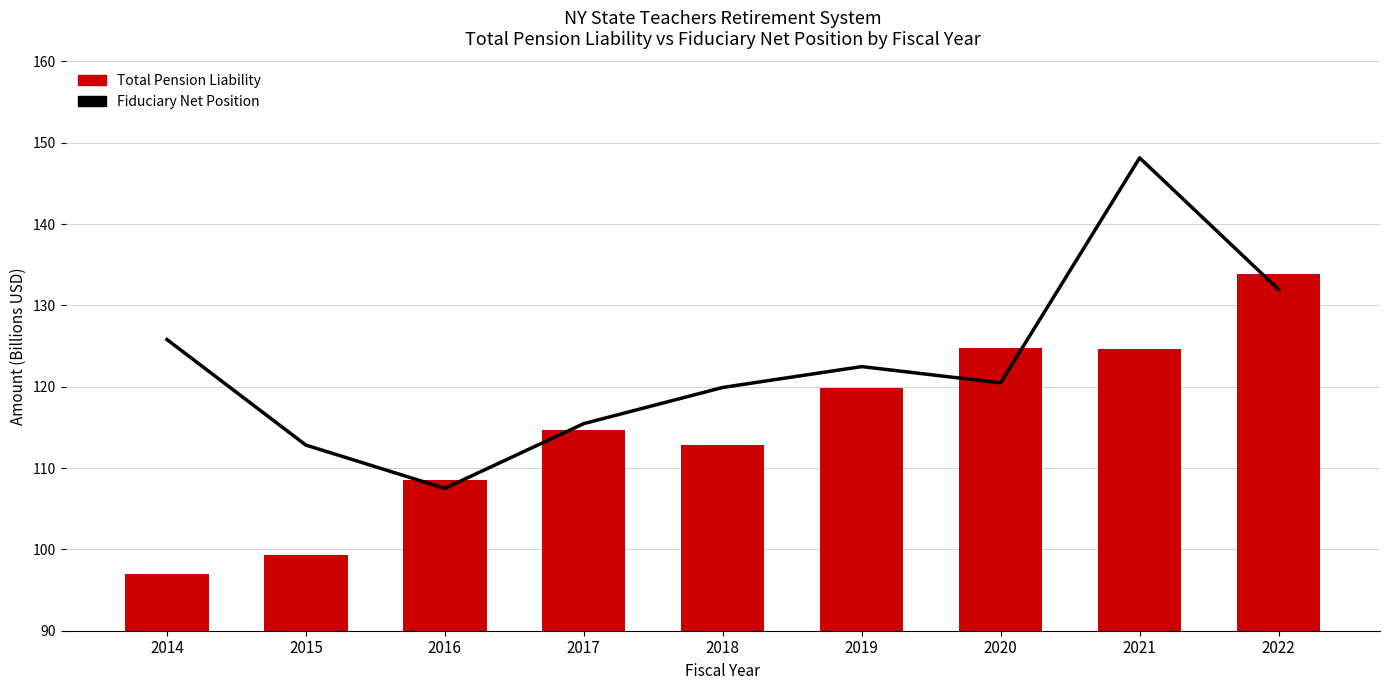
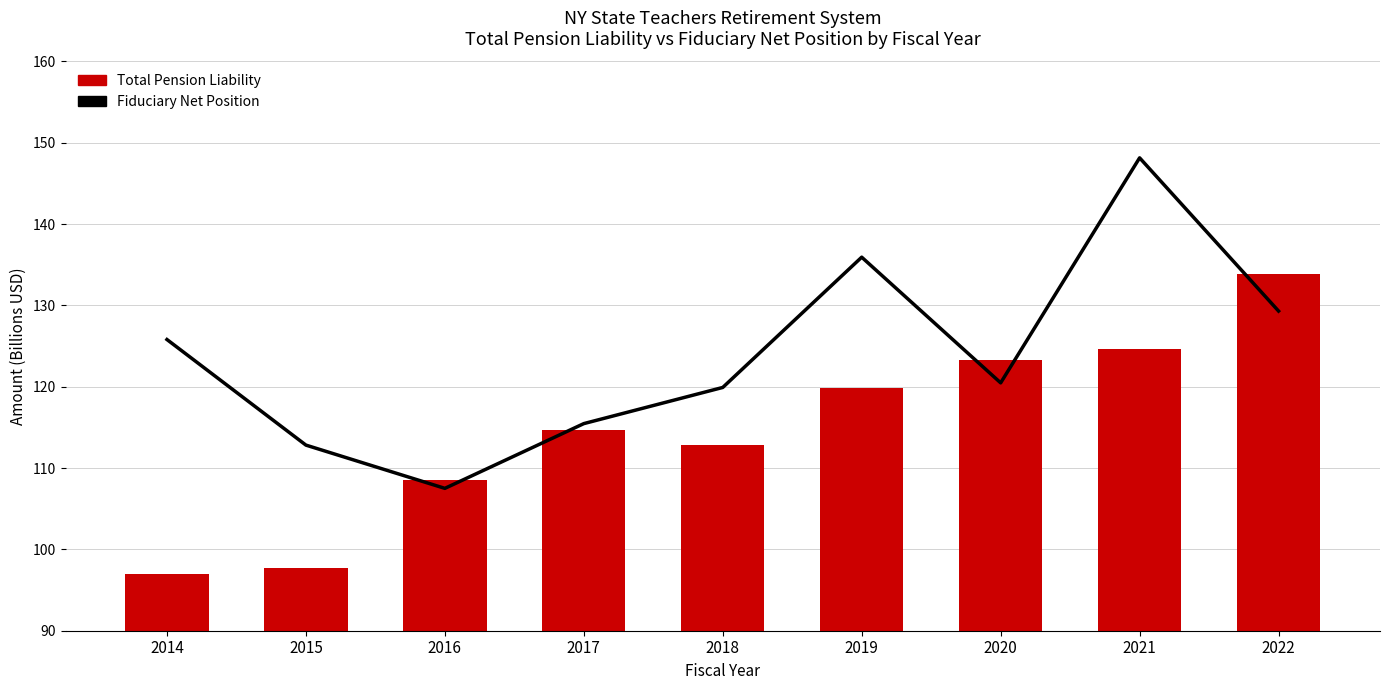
Total Pension Liability, 2015: 99 -> 98
Fiduciary Net Position, 2019: 122 -> 136
Total Pension Liability, 2020: 125 -> 123
Fiduciary Net Position, 2022: 132 -> 129
